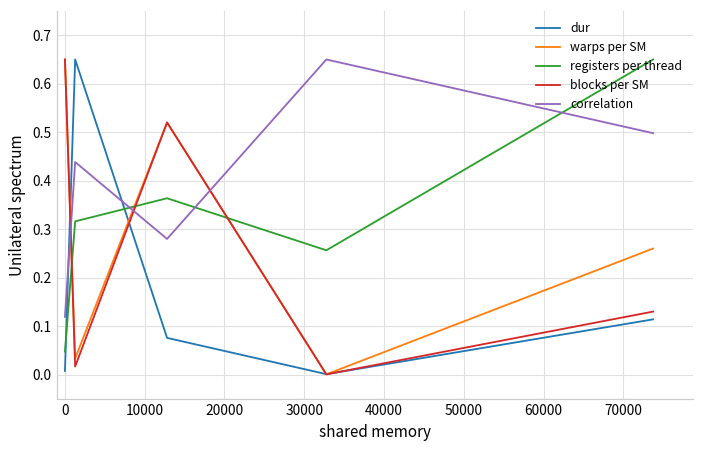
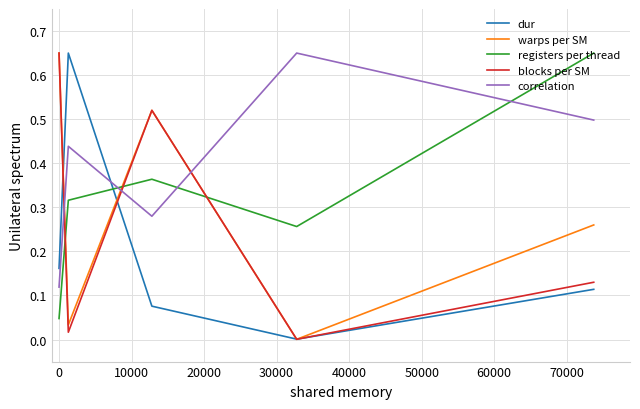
dur, 0: 0.01 -> 0.16
